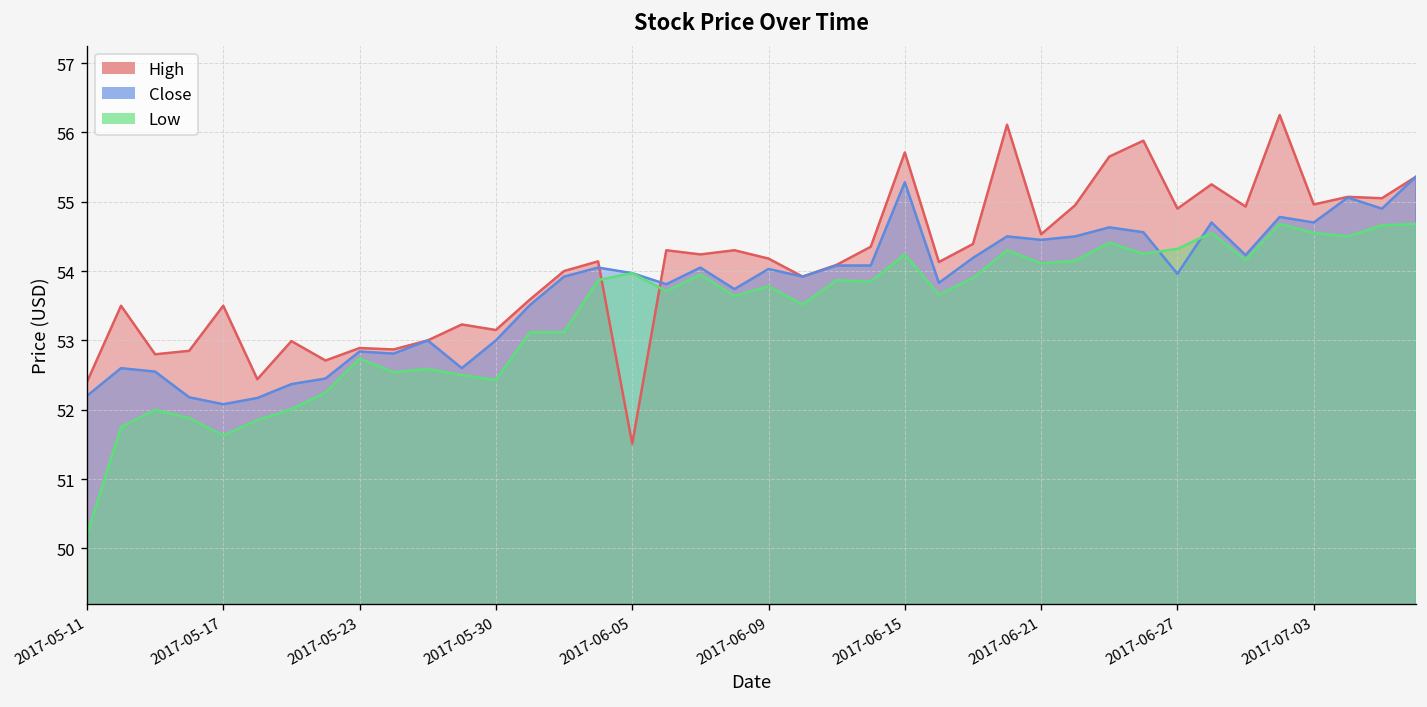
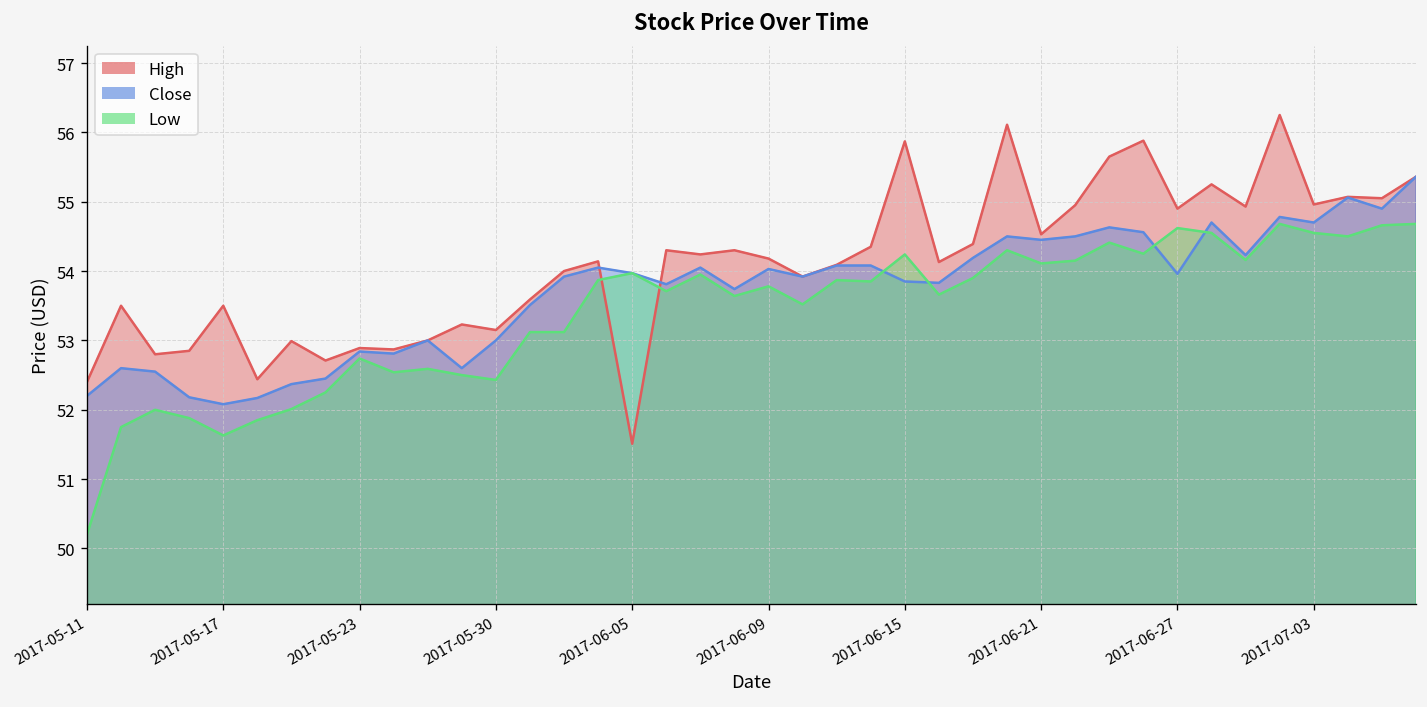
High, 2017-06-15: 55.7 -> 55.9
Close, 2017-06-15: 55.3 -> 53.9
Low, 2017-06-27: 54.3 -> 54.6
